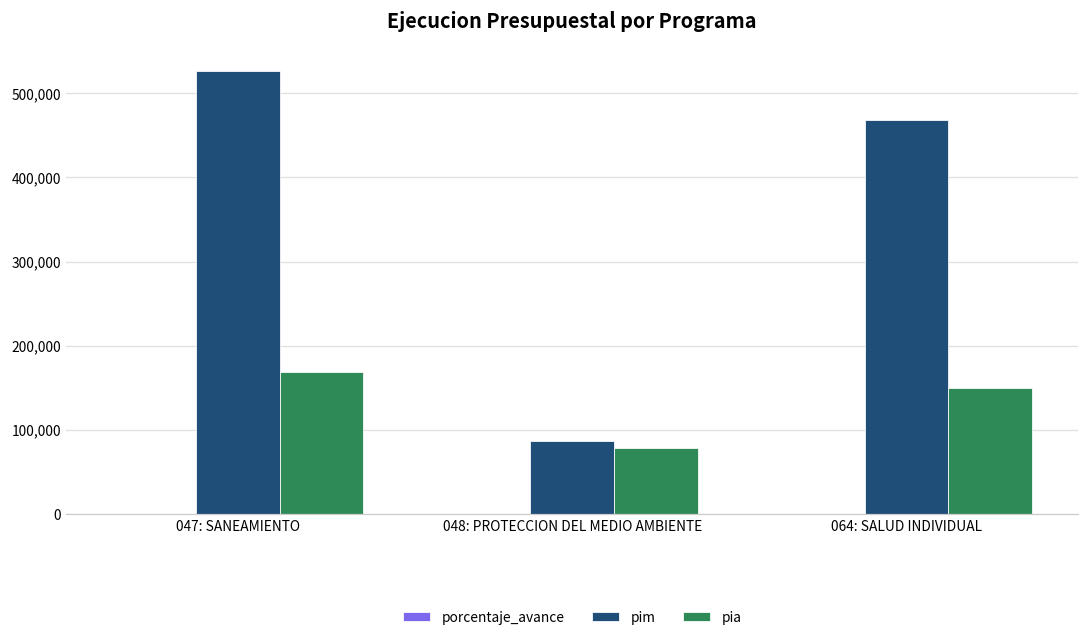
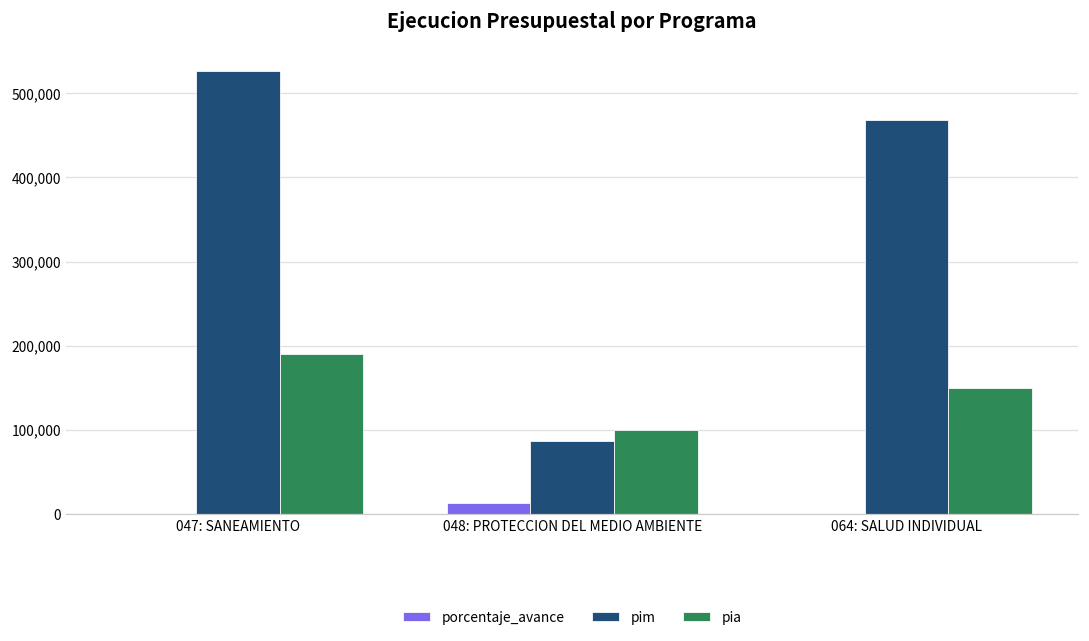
pia, 047: SANEAMIENTO: 170,000 -> 190,000
porcentaje_avance, 048: PROTECCION DEL MEDIO AMBIENTE: 0 -> 10,000
pia, 048: PROTECCION DEL MEDIO AMBIENTE: 80,000 -> 100,000
